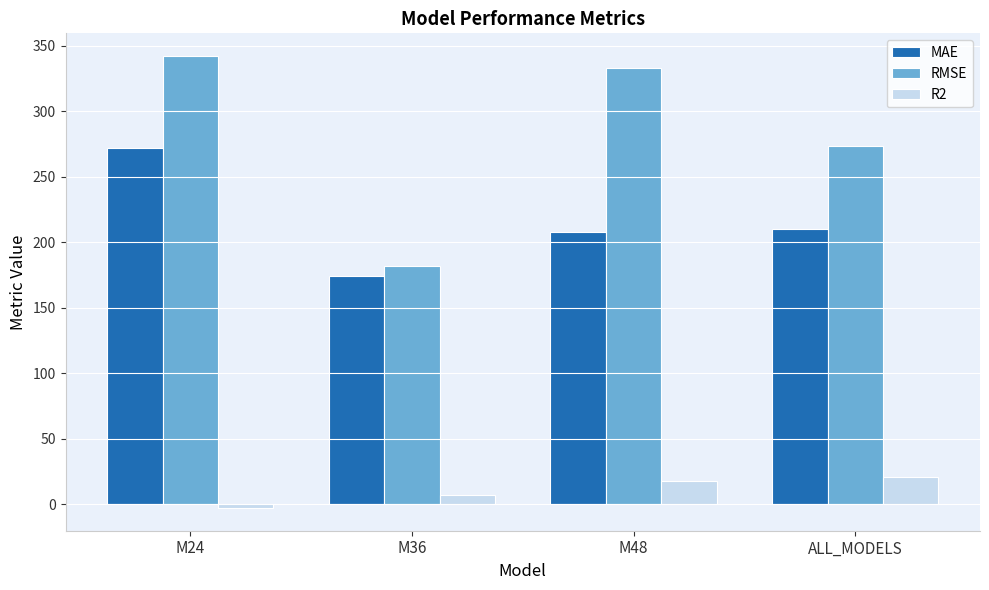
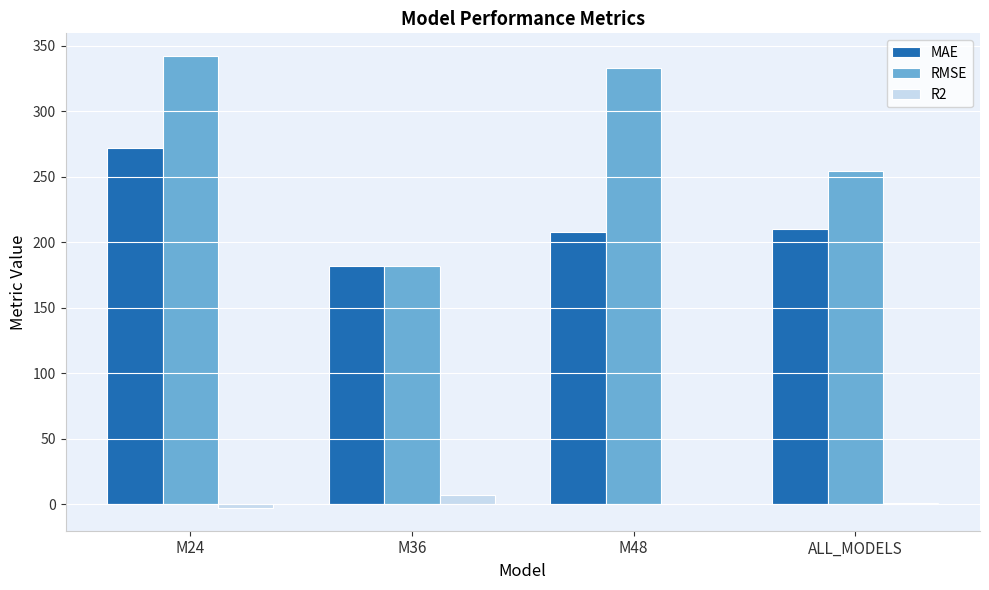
MAE, M36: 174 -> 182
R2, M48: 18 -> 0
RMSE, ALL_MODELS: 274 -> 254
R2, ALL_MODELS: 21 -> 1
